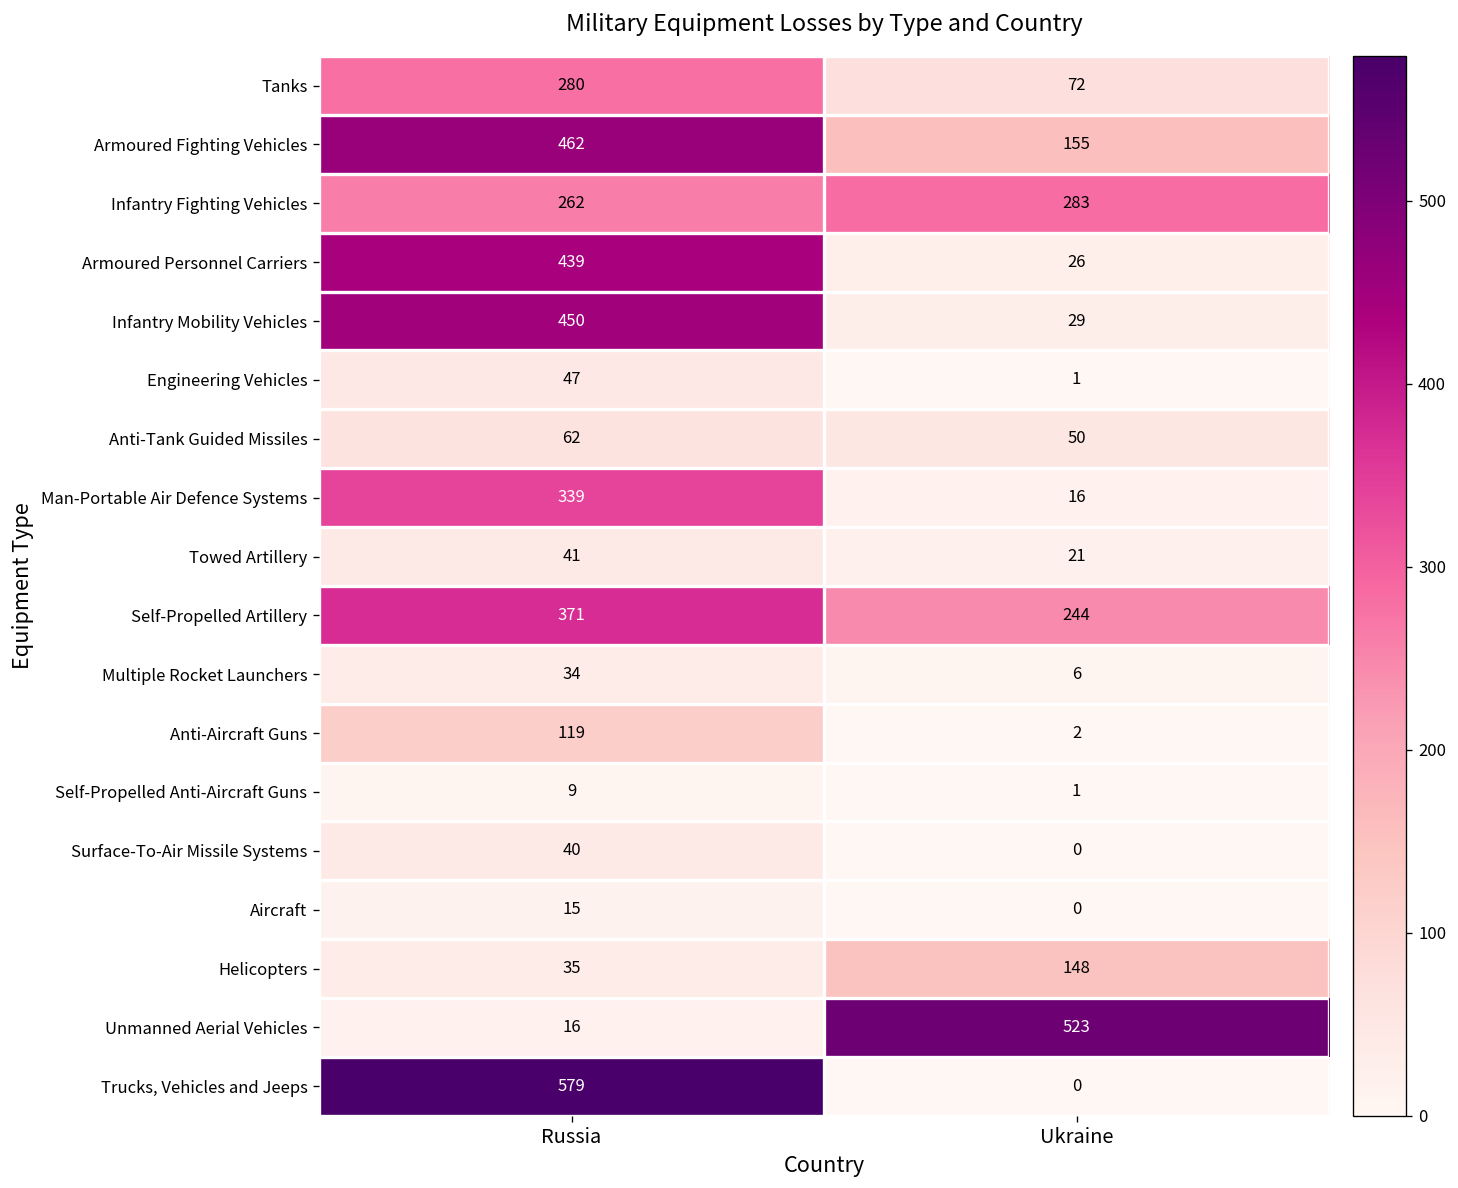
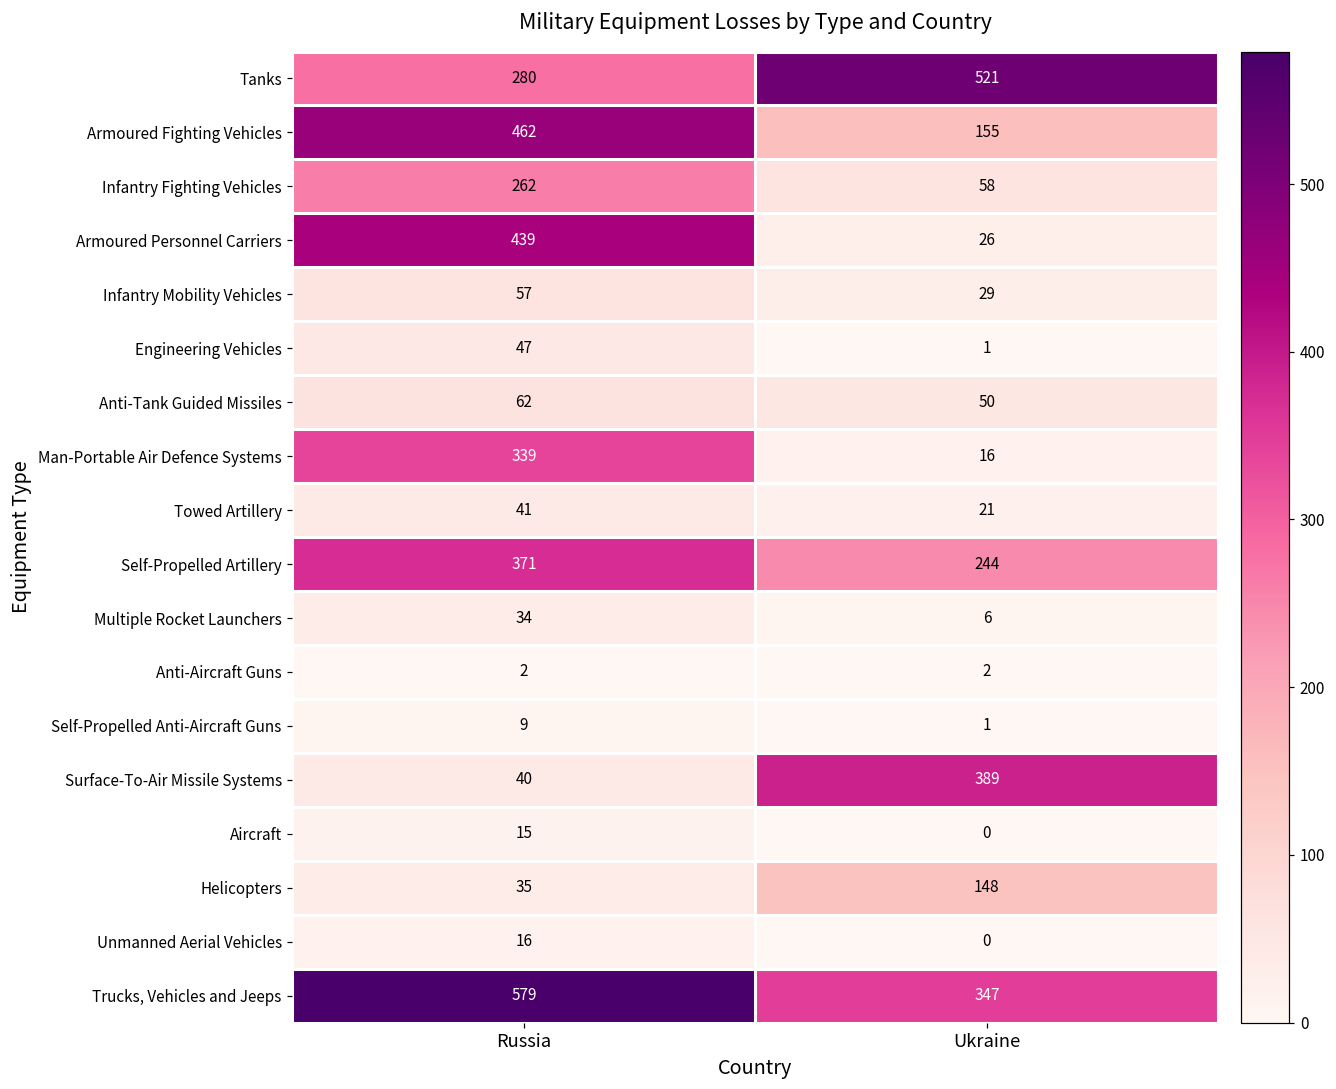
Tanks, Ukraine: 72 -> 521
Infantry Fighting Vehicles, Ukraine: 283 -> 58
Infantry Mobility Vehicles, Russia: 450 -> 57
Anti-Aircraft Guns, Russia: 119 -> 2
Surface-To-Air Missile Systems, Ukraine: 0 -> 389
Unmanned Aerial Vehicles, Ukraine: 523 -> 0
Trucks, Vehicles and Jeeps, Ukraine: 0 -> 347
